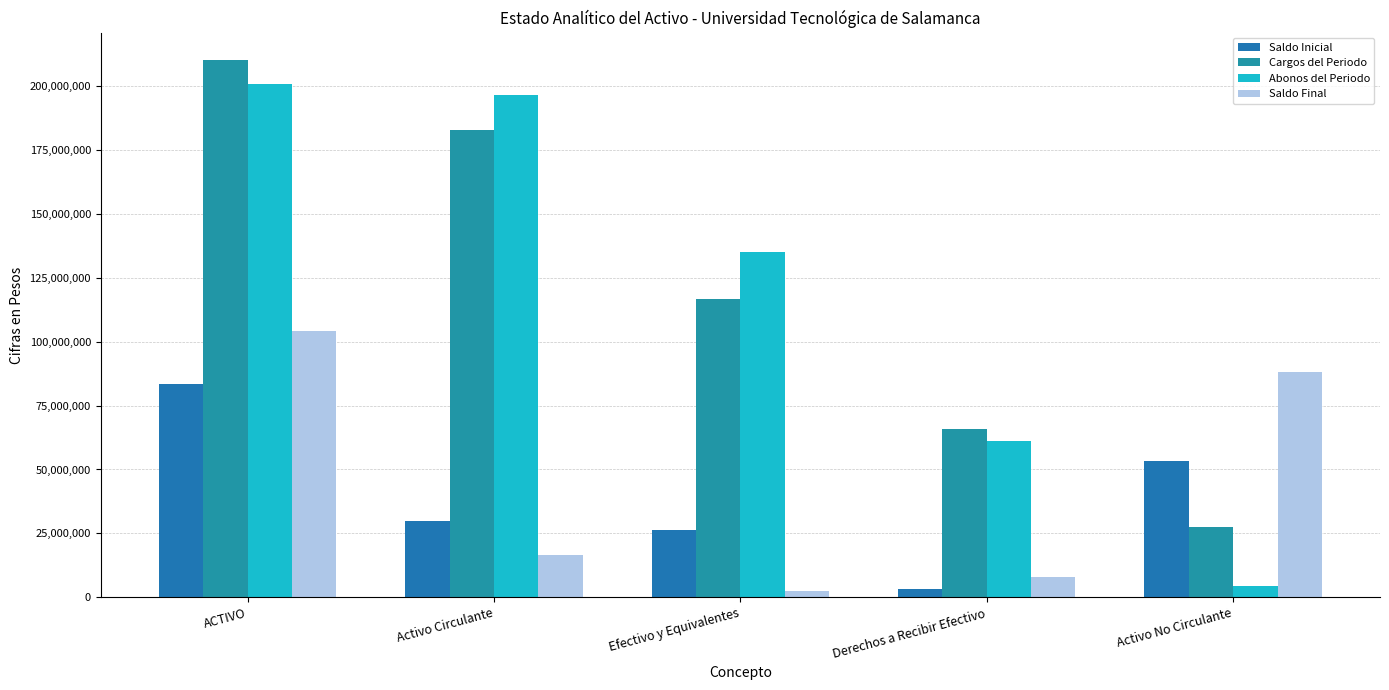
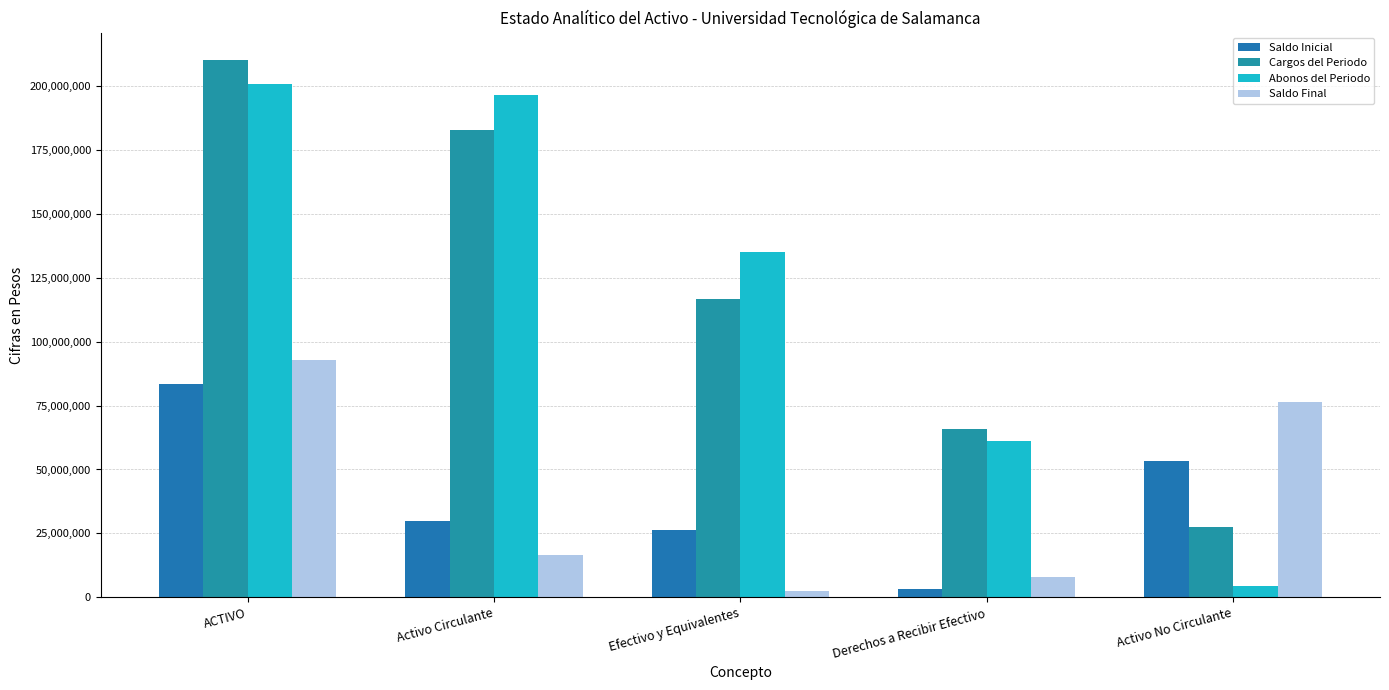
Saldo Final, ACTIVO: 104,000,000 -> 93,000,000
Saldo Final, Activo No Circulante: 88,000,000 -> 76,000,000
